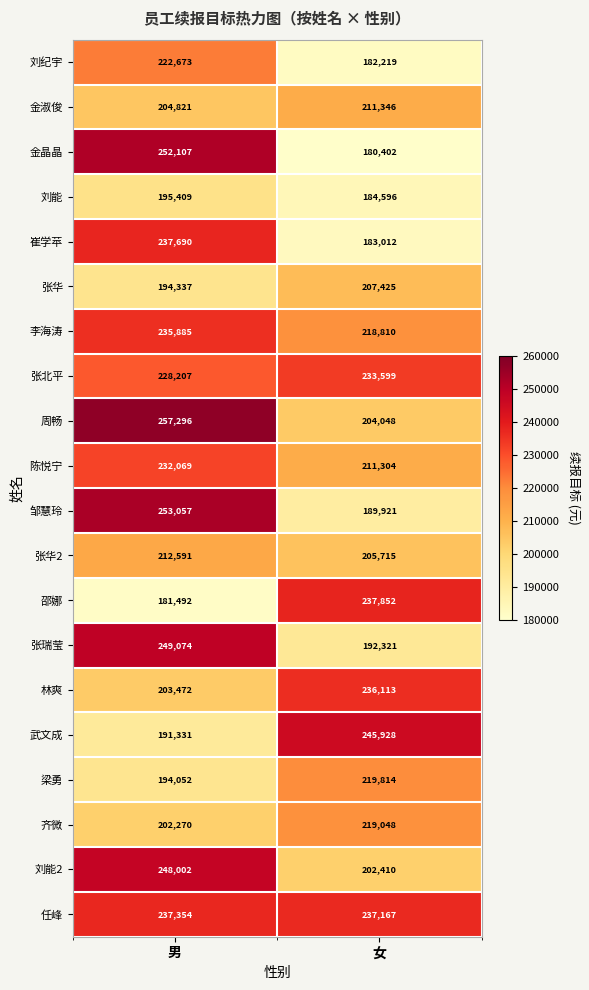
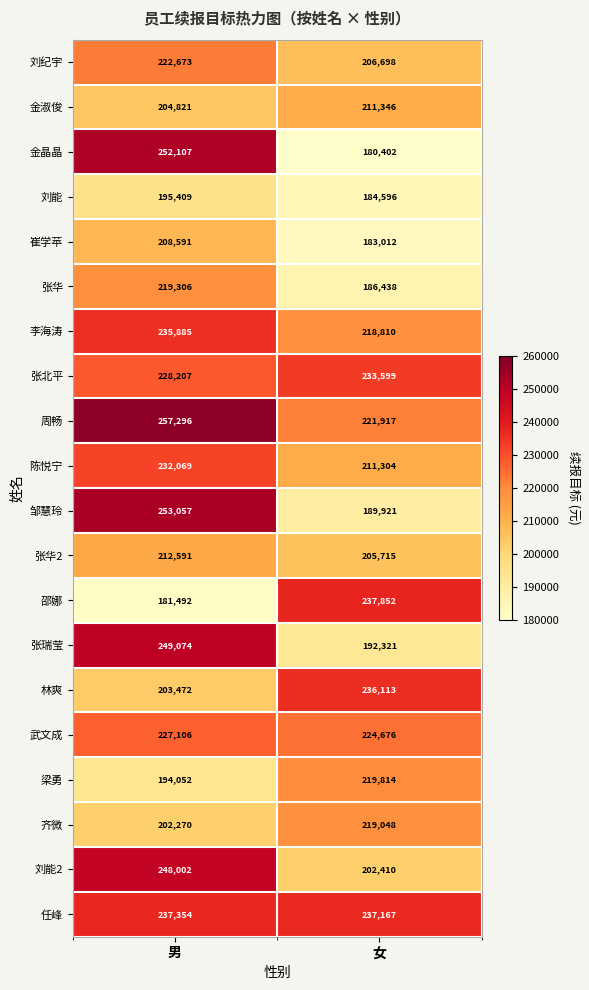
刘纪宇, 女: 182,219 -> 206,698
崔学苹, 男: 237,690 -> 208,591
张华, 男: 194,337 -> 219,306
张华, 女: 207,425 -> 186,438
周畅, 女: 204,048 -> 221,917
武文成, 男: 191,331 -> 227,106
武文成, 女: 245,928 -> 224,676
